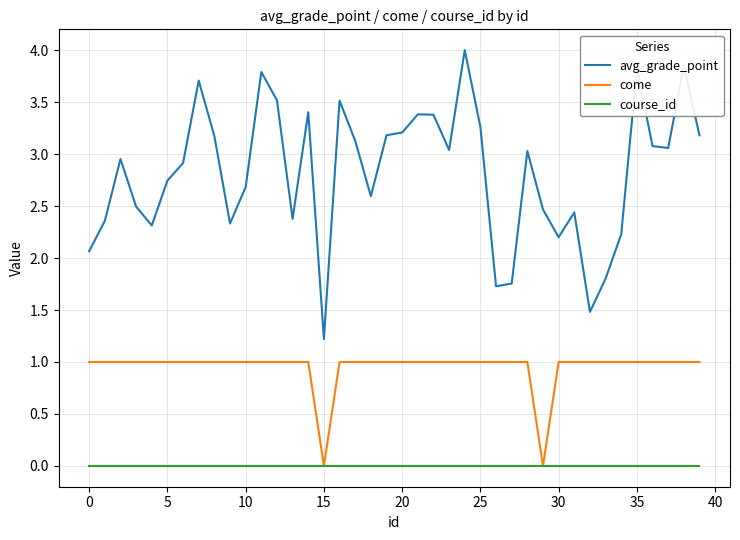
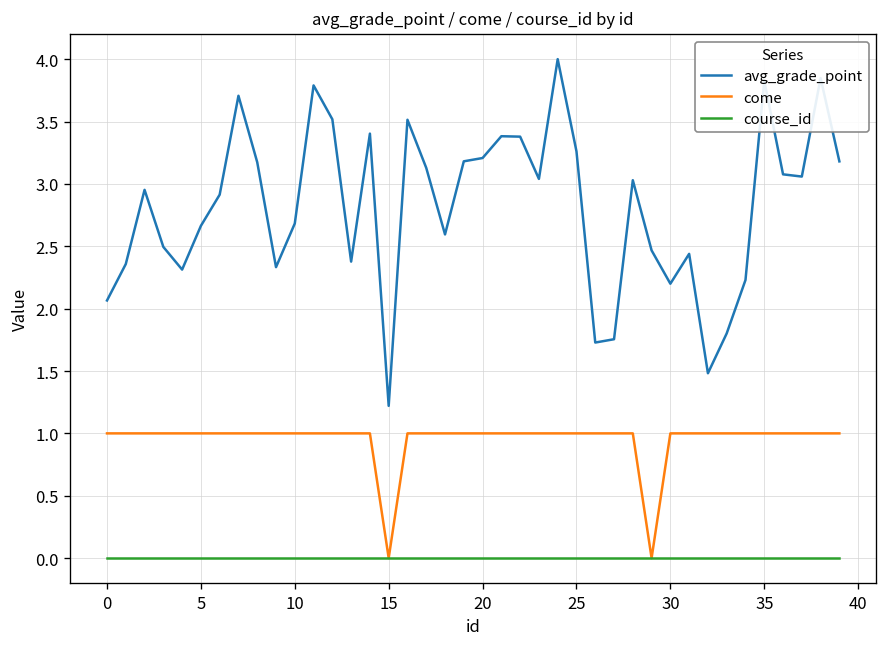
avg_grade_point, 5: 2.74 -> 2.66
